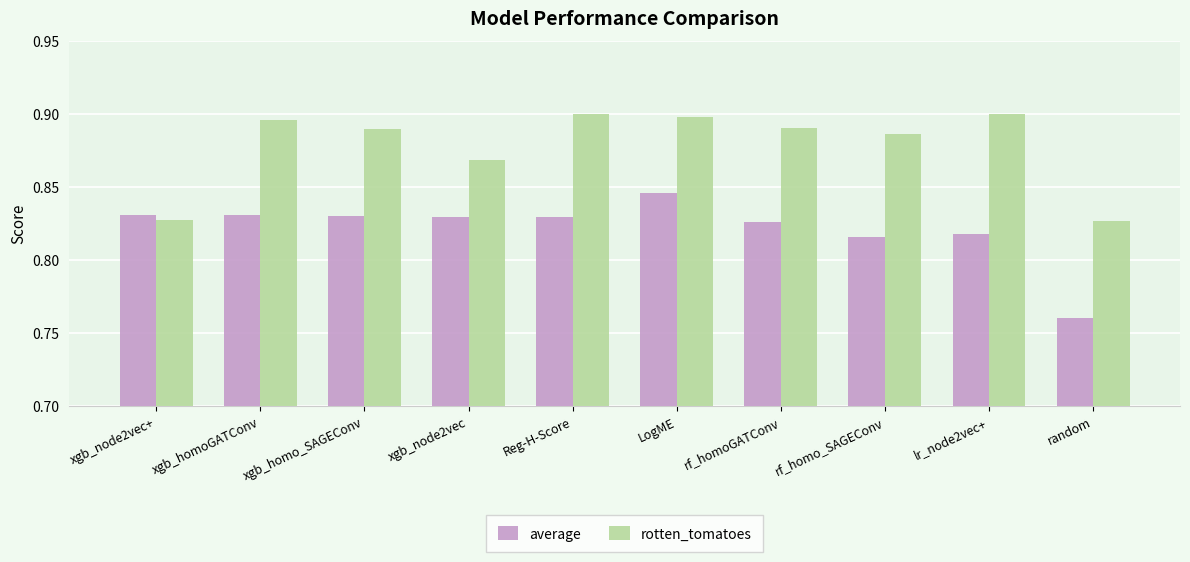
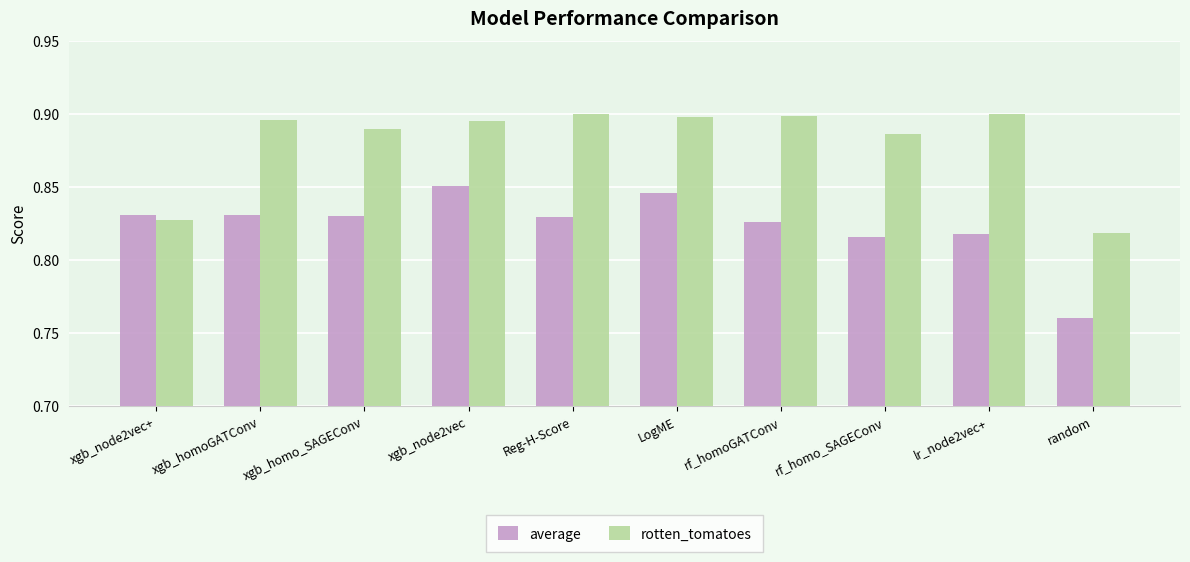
average, xgb_node2vec: 0.830 -> 0.850
rotten_tomatoes, xgb_node2vec: 0.868 -> 0.895
rotten_tomatoes, rf_homoGATConv: 0.890 -> 0.898
rotten_tomatoes, random: 0.827 -> 0.819
